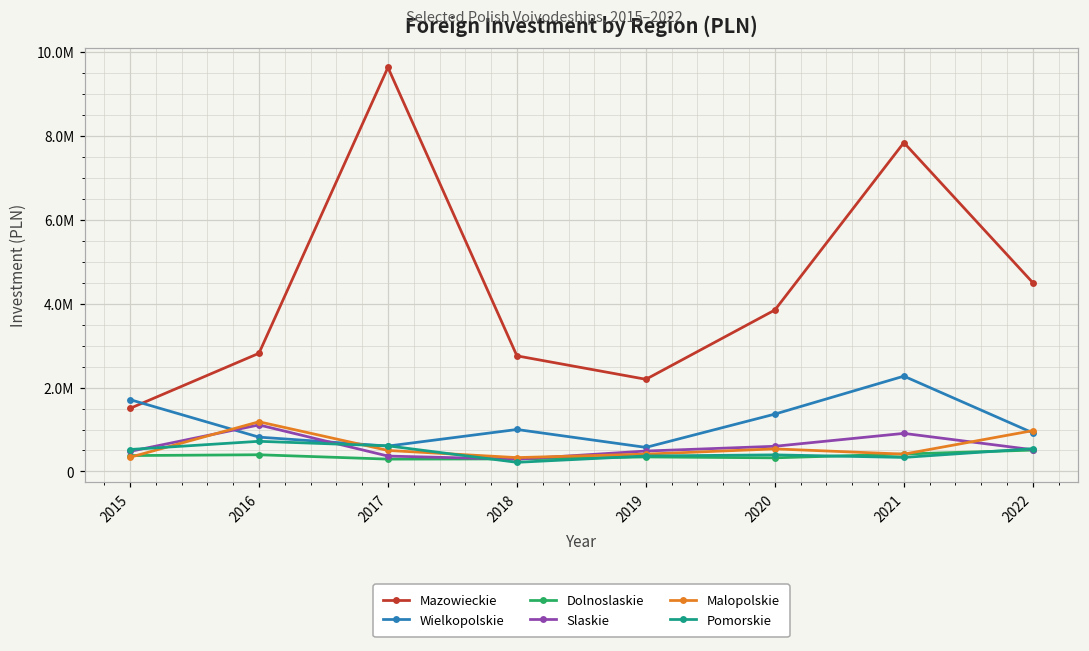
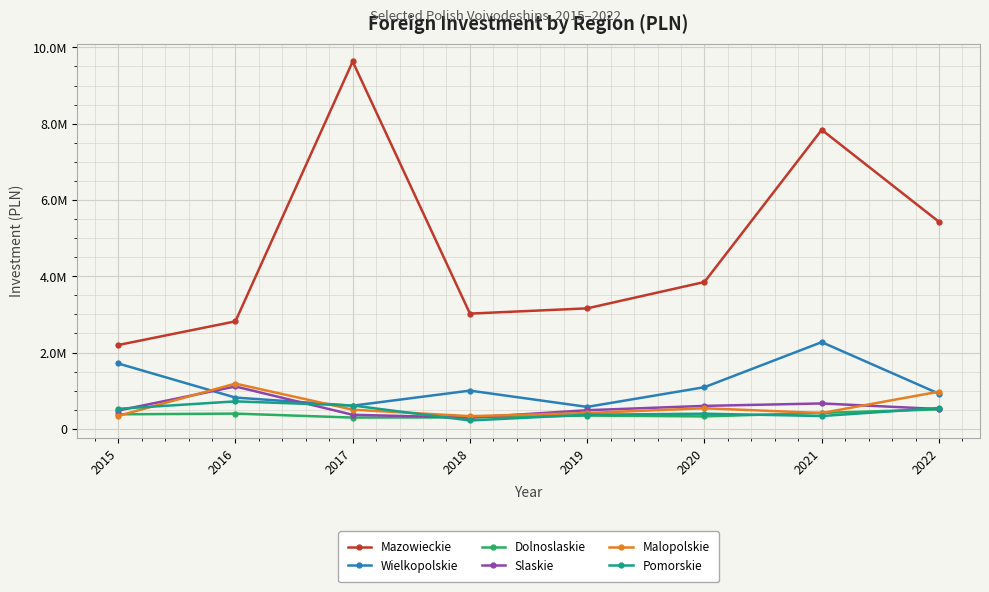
Mazowieckie, 2015: 1500000 -> 2200000
Mazowieckie, 2018: 2800000 -> 3000000
Mazowieckie, 2019: 2200000 -> 3200000
Wielkopolskie, 2020: 1400000 -> 1100000
Slaskie, 2021: 900000 -> 700000
Mazowieckie, 2022: 4500000 -> 5400000
